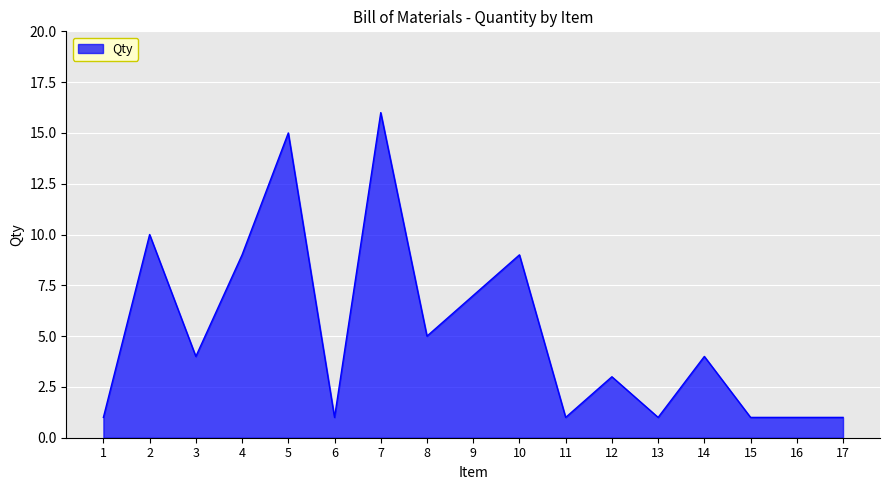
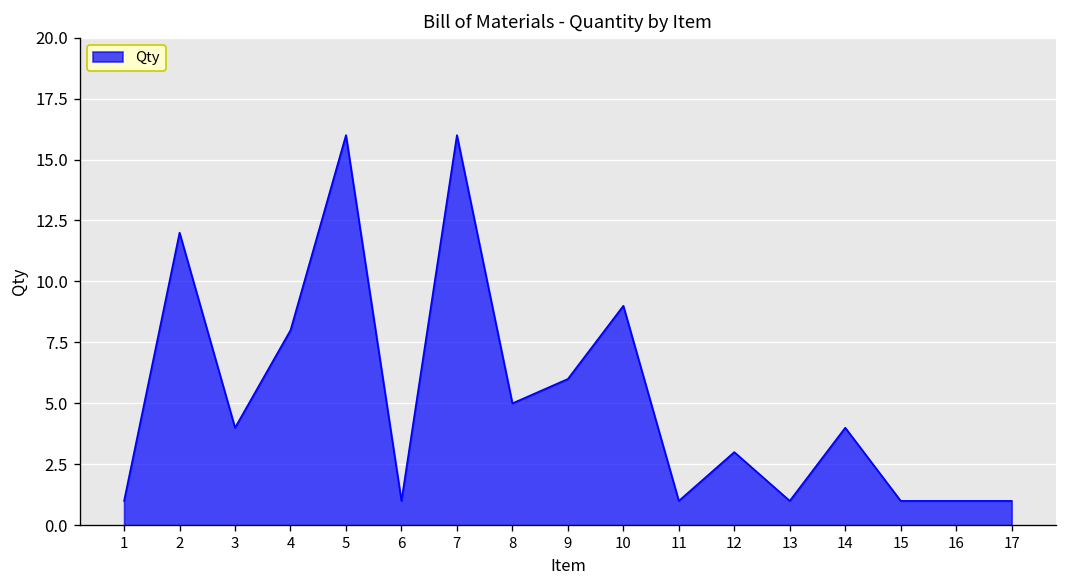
2: 10 -> 12
4: 9 -> 8
5: 15 -> 16
9: 7 -> 6
